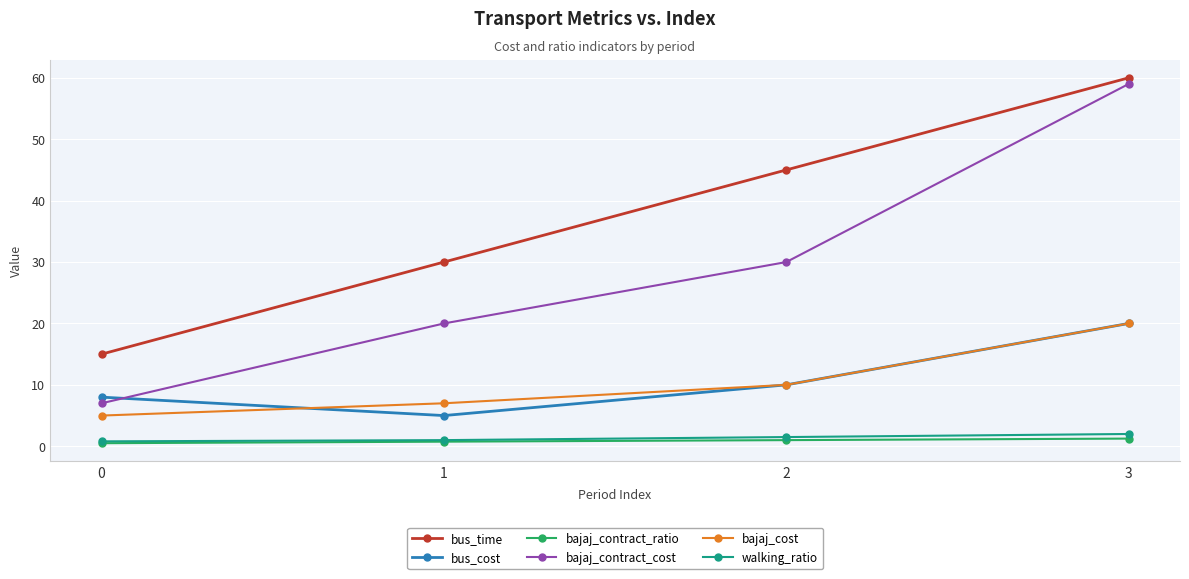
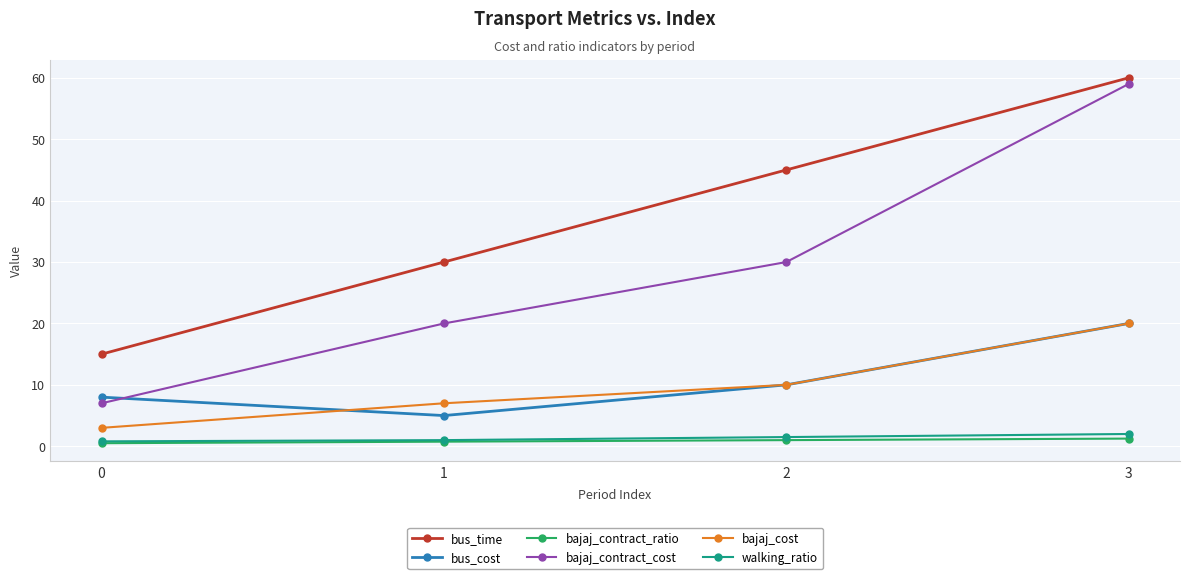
bajaj_cost, 0: 5 -> 3
